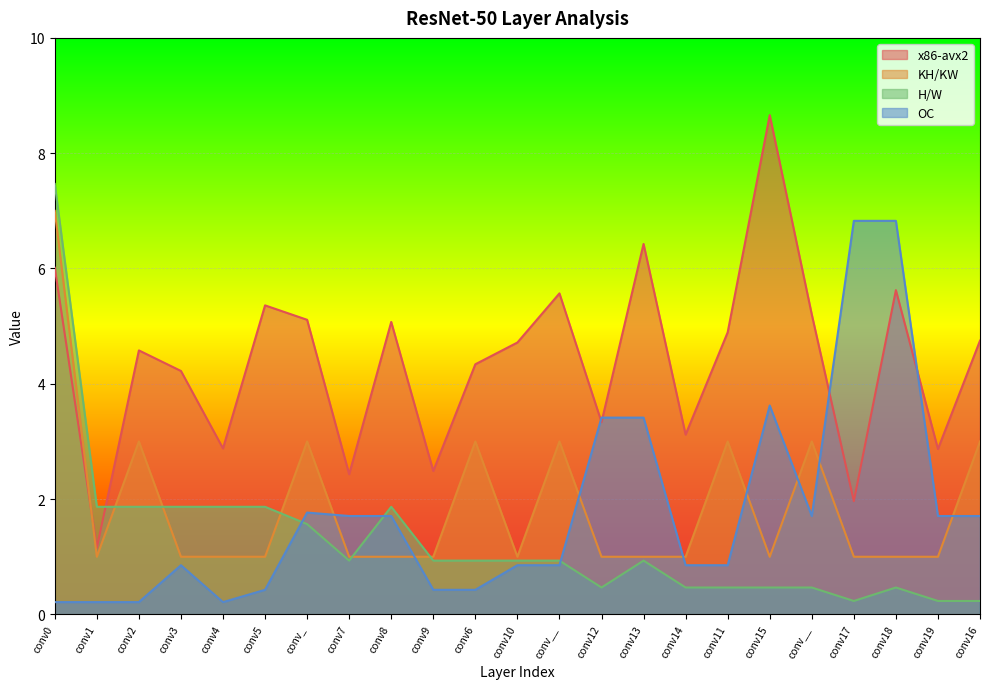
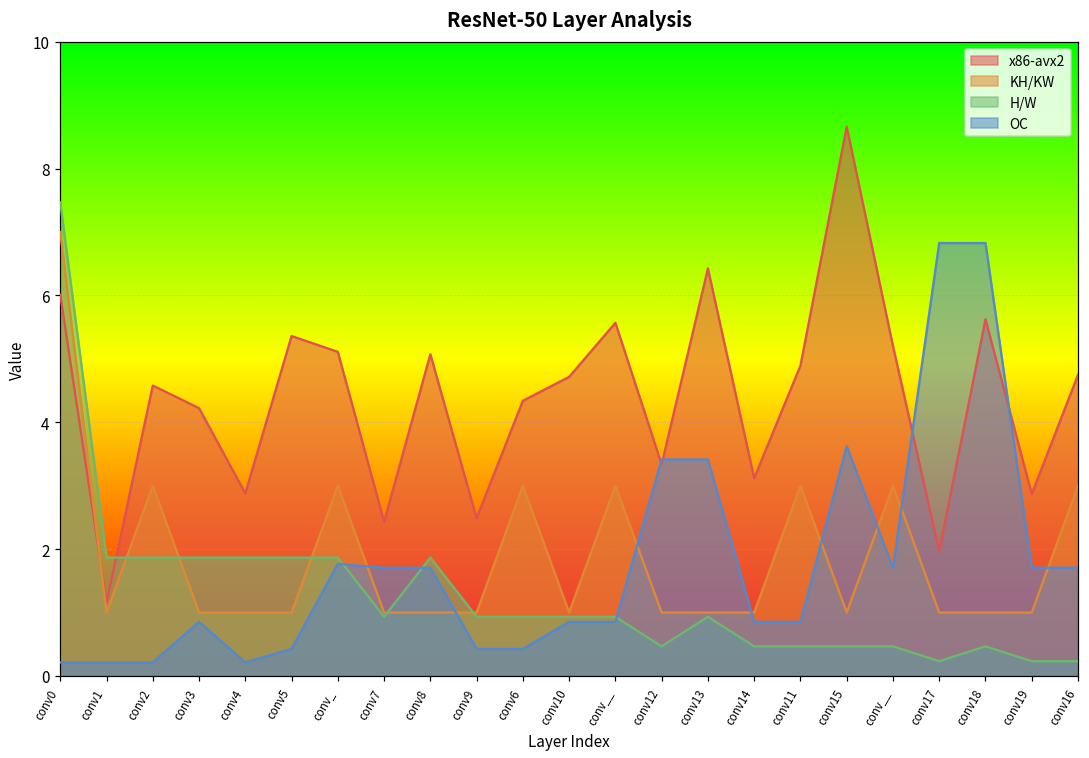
H/W, conv_: 1.6 -> 1.9
